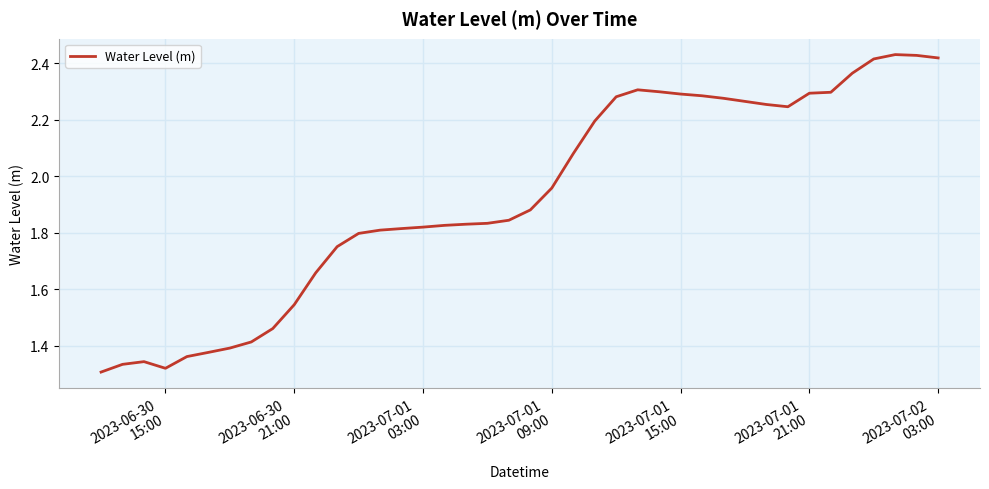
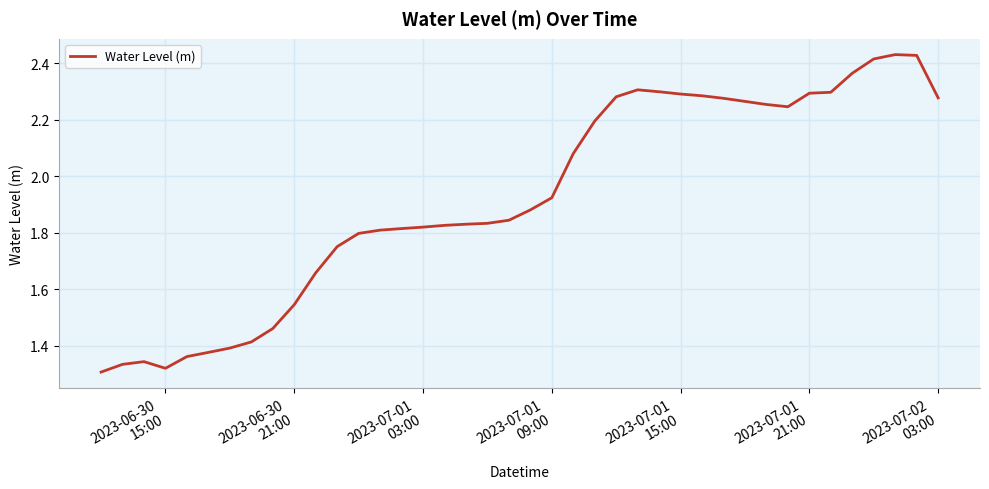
2023-07-01 09:00: 1.96 -> 1.92
2023-07-02 03:00: 2.42 -> 2.28
